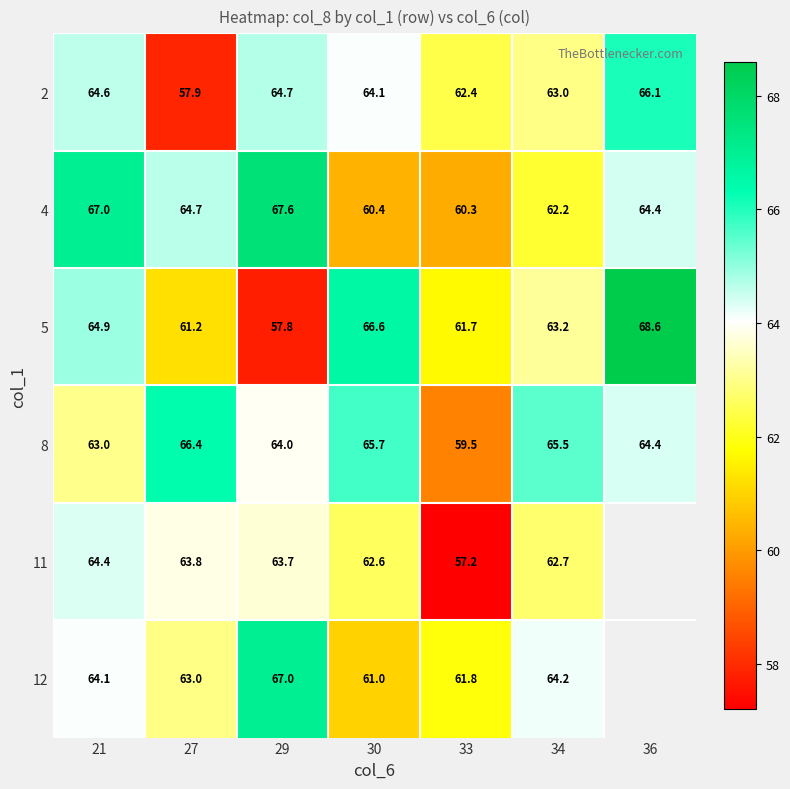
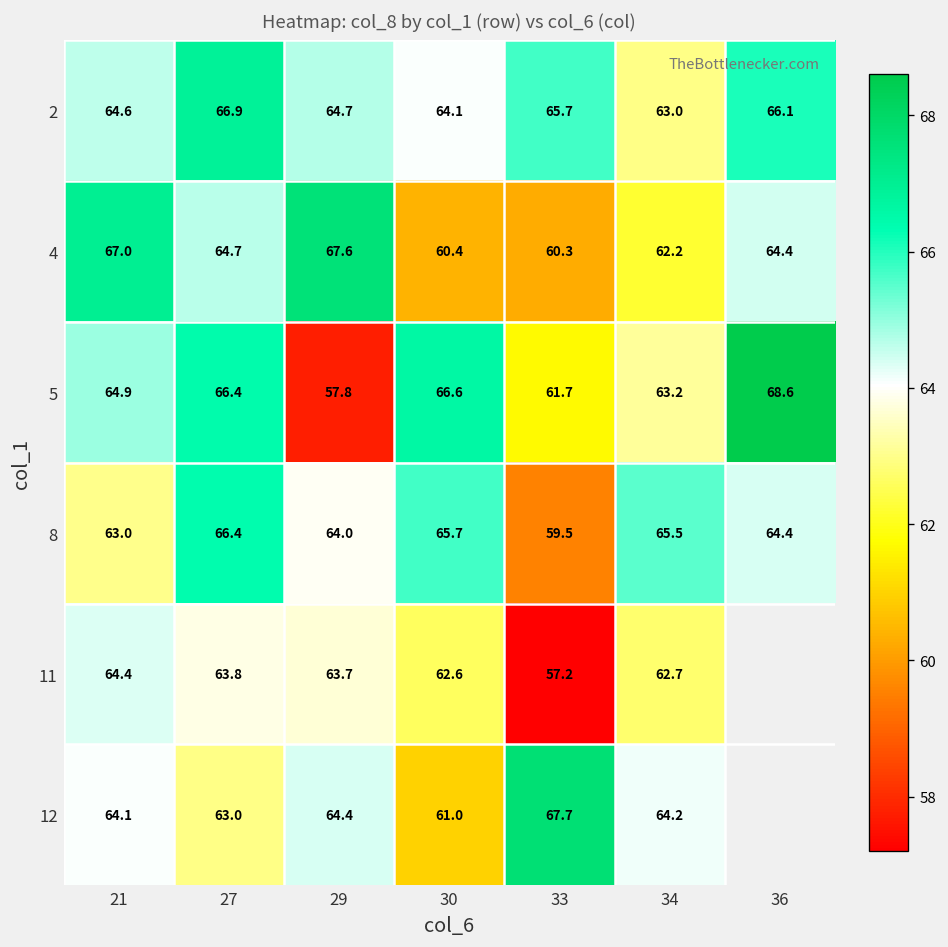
2, 27: 57.9 -> 66.9
2, 33: 62.4 -> 65.7
5, 27: 61.2 -> 66.4
12, 29: 67.0 -> 64.4
12, 33: 61.8 -> 67.7
